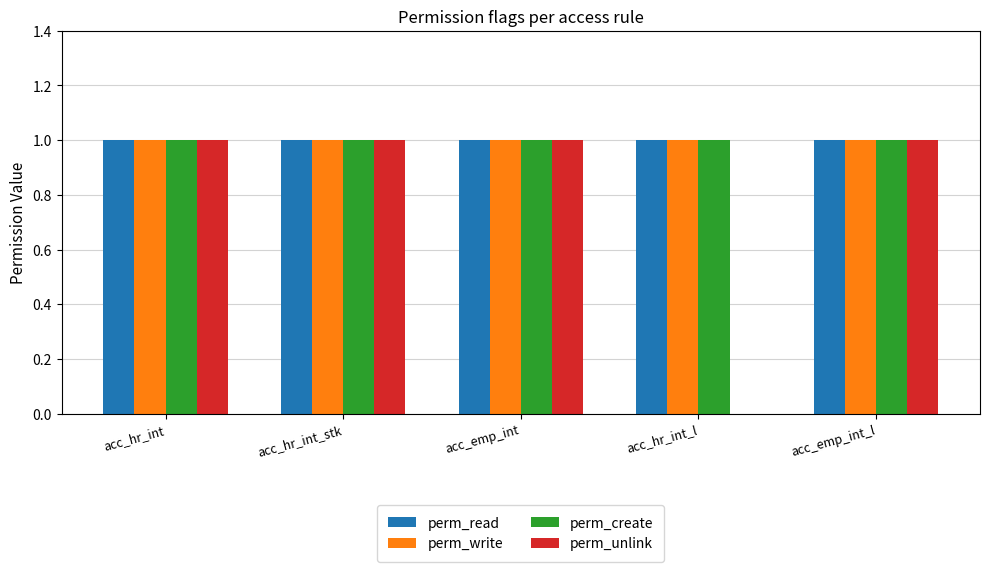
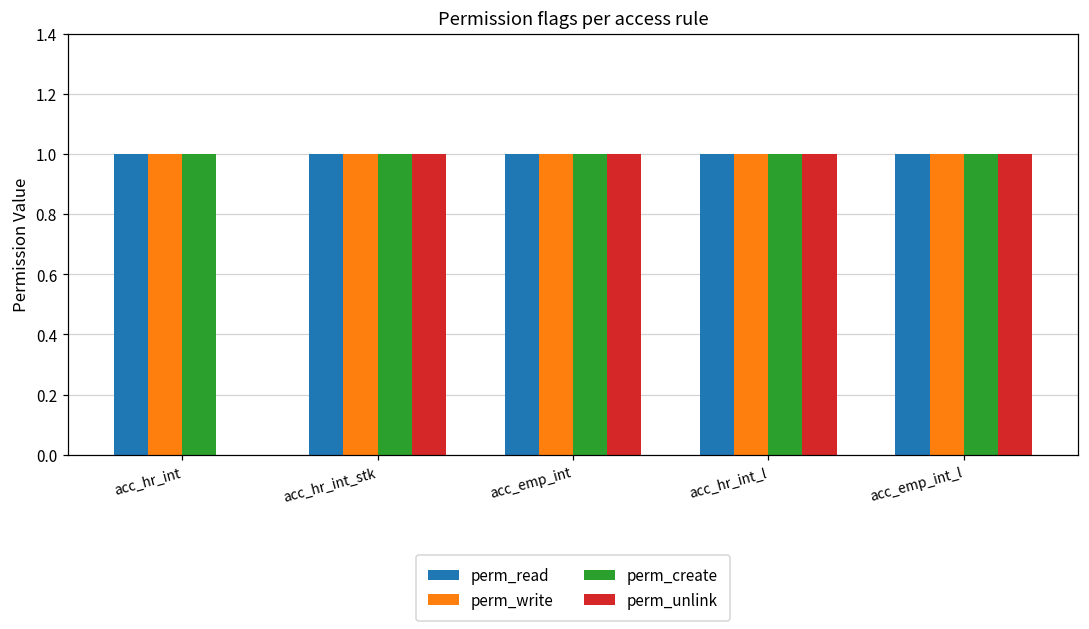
perm_unlink, acc_hr_int: 1 -> 0
perm_unlink, acc_hr_int_l: 0 -> 1
